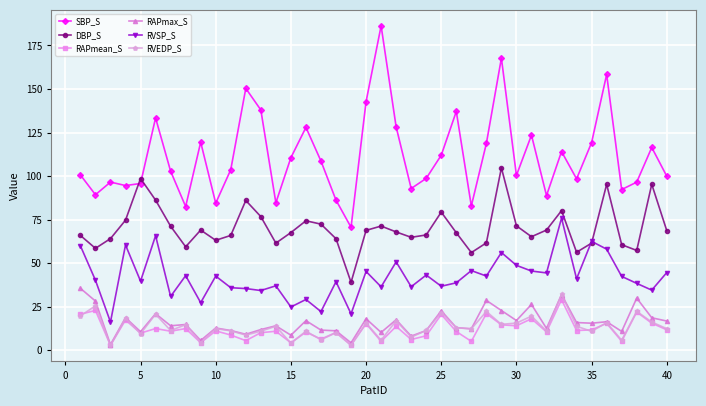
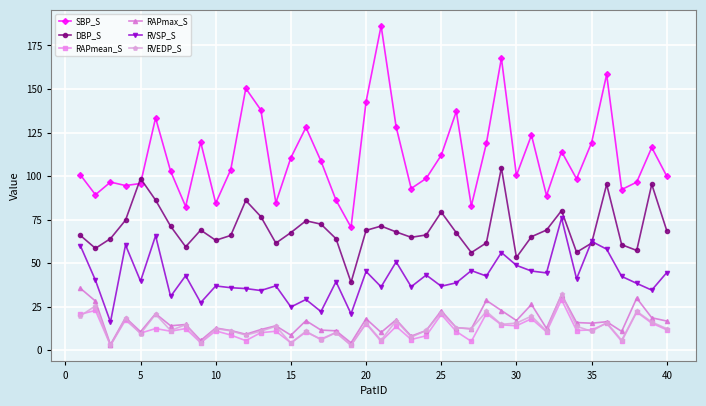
RVSP_S, 10: 43 -> 37
DBP_S, 30: 71 -> 53
